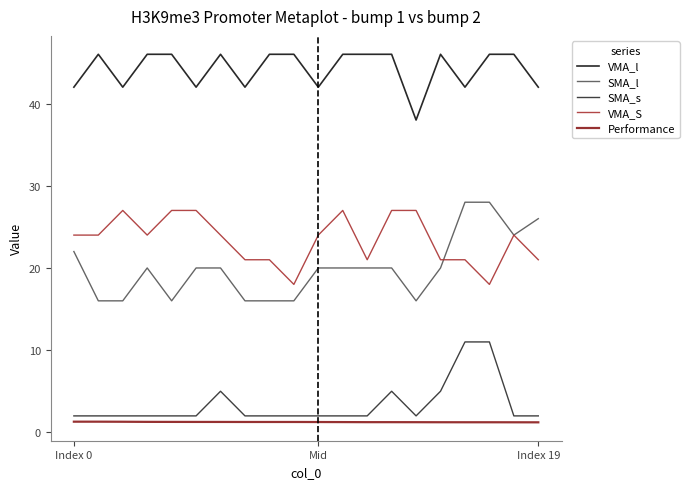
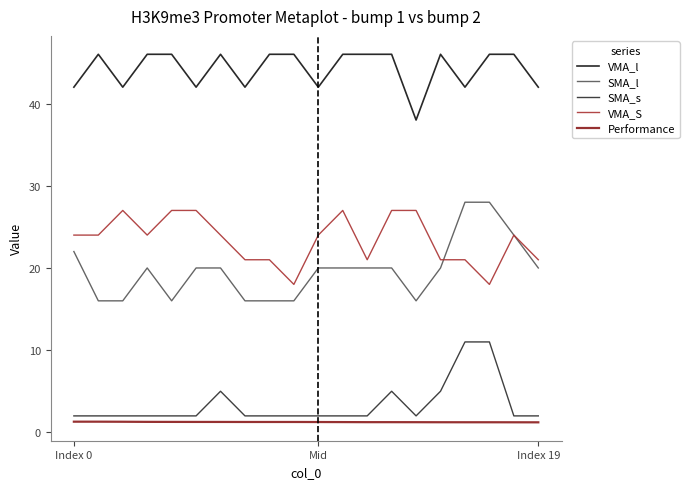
SMA_l, Index 19: 26 -> 20
